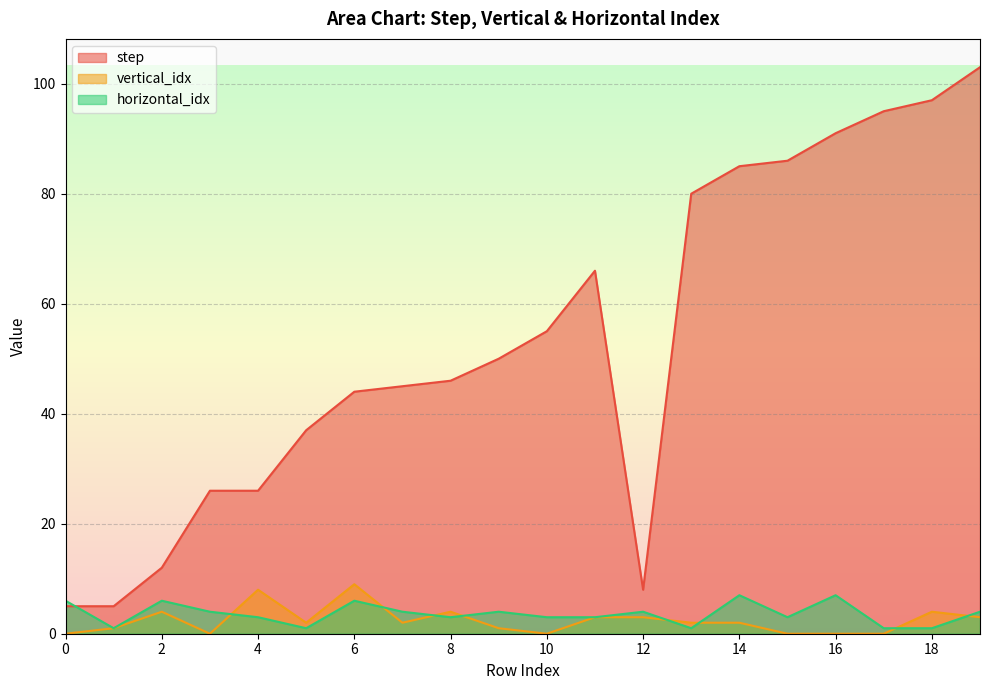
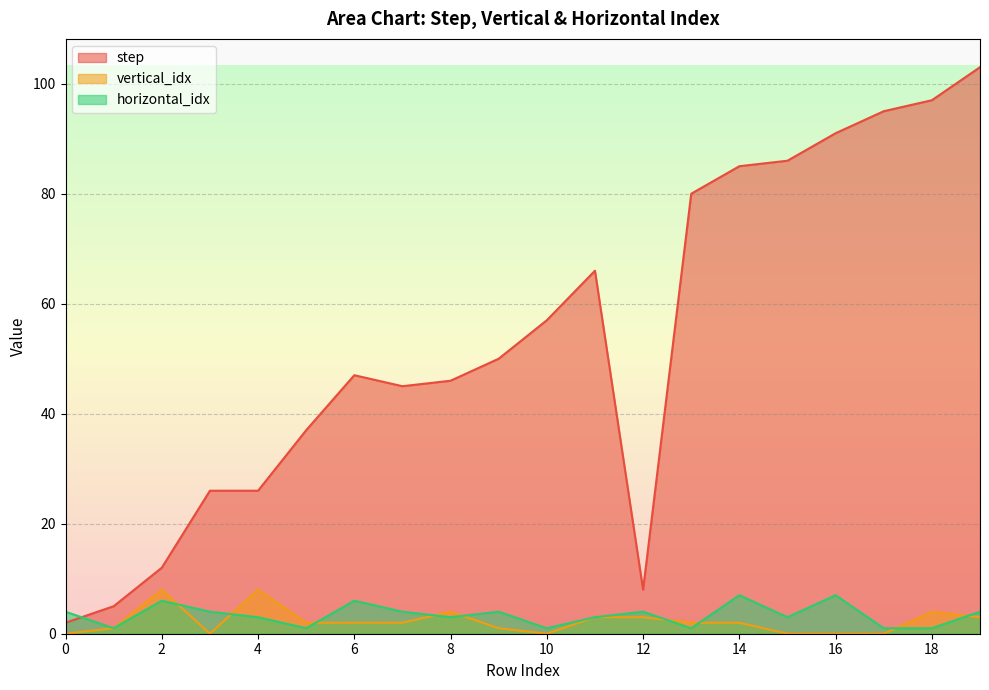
step, 0: 5 -> 2
horizontal_idx, 0: 6 -> 4
vertical_idx, 2: 4 -> 8
step, 6: 44 -> 47
vertical_idx, 6: 9 -> 2
step, 10: 55 -> 57
horizontal_idx, 10: 3 -> 1
